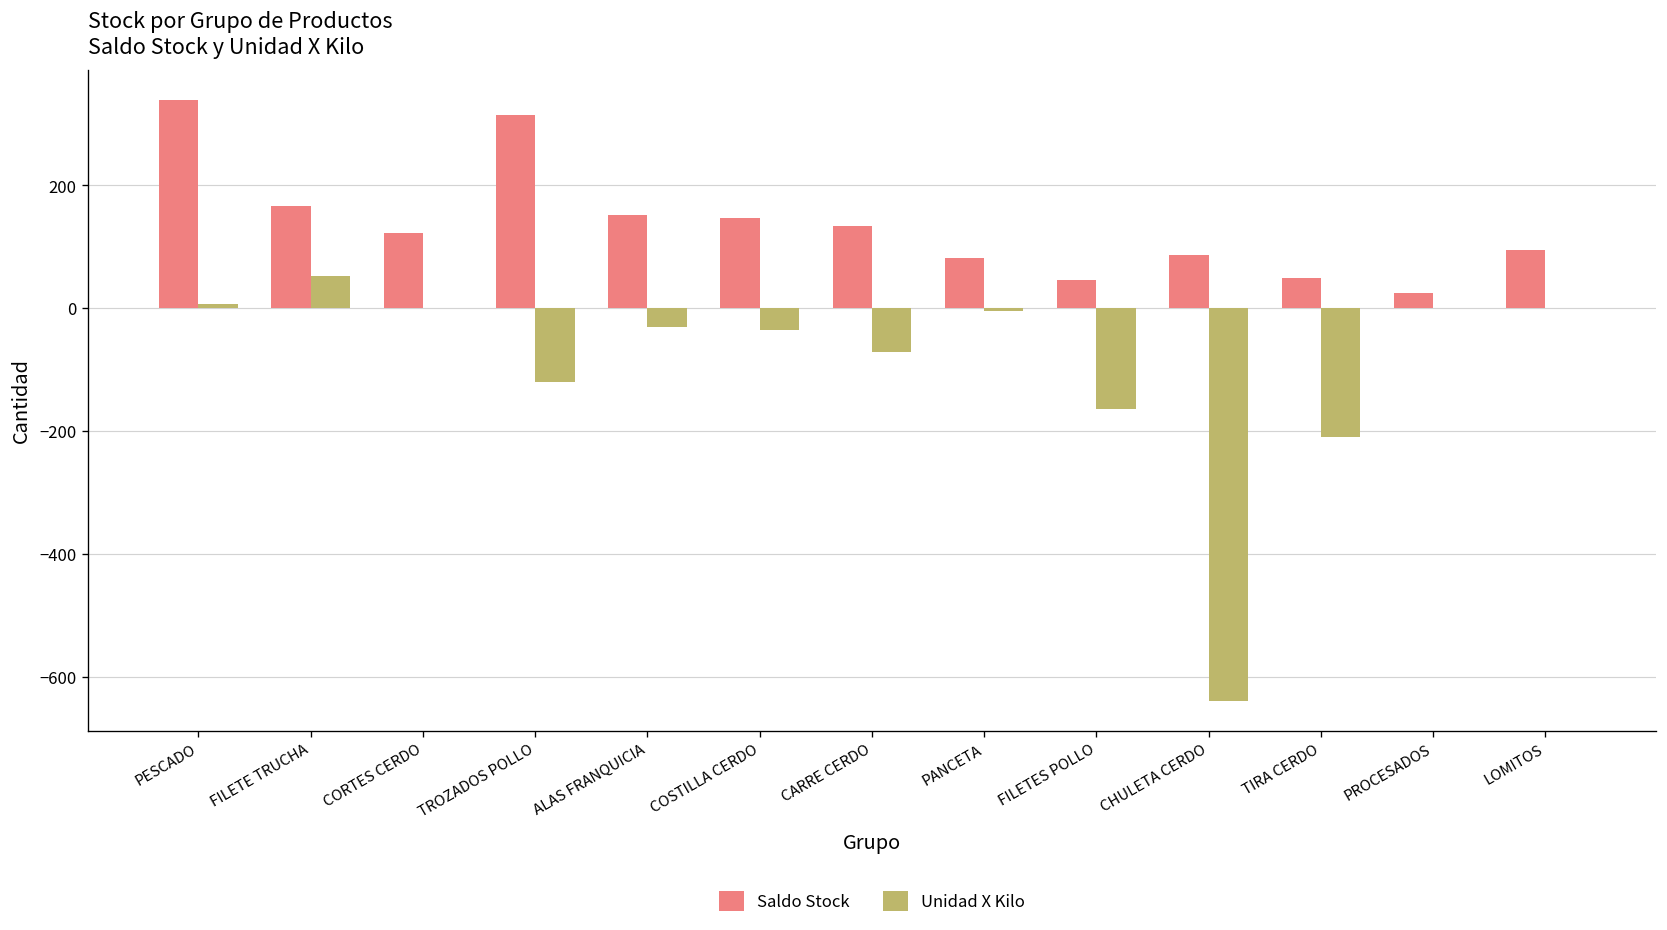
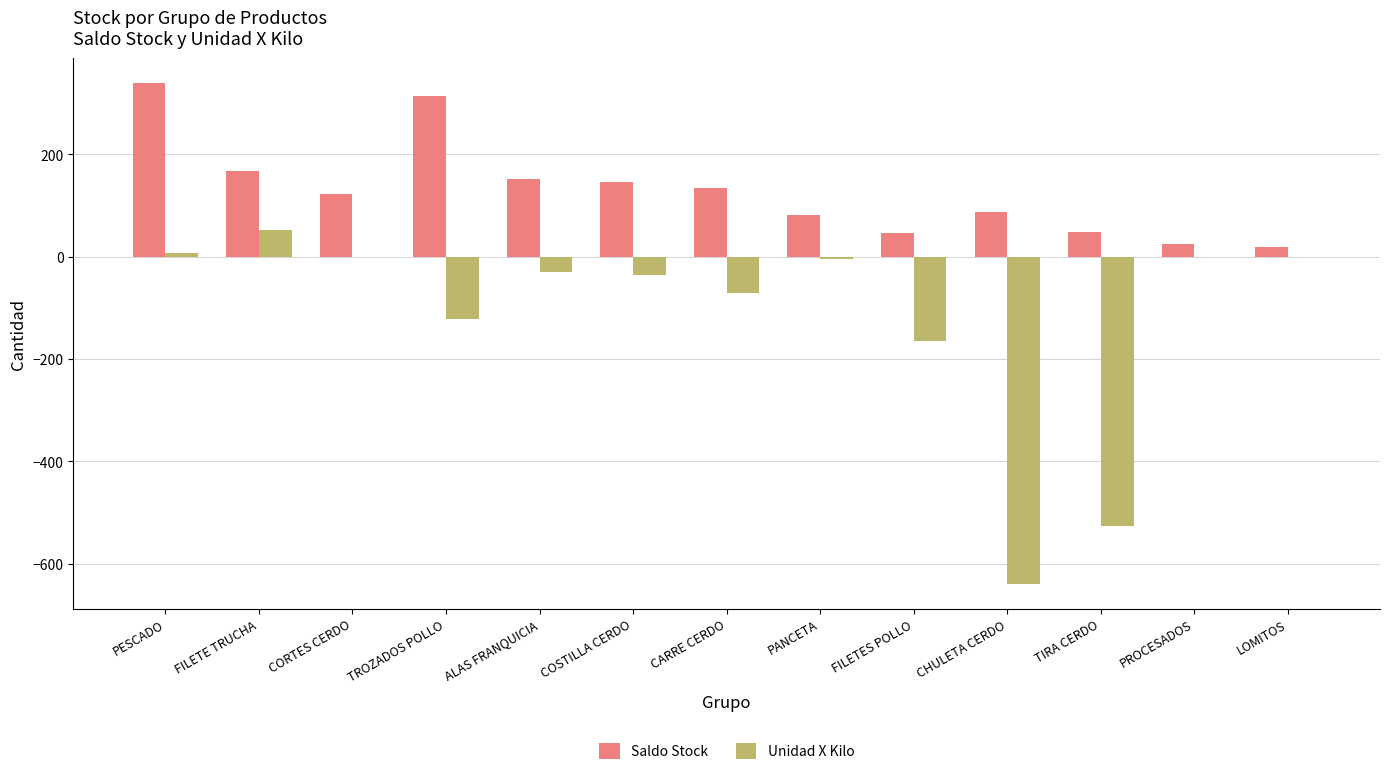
Unidad X Kilo, TIRA CERDO: -210 -> -530
Saldo Stock, LOMITOS: 90 -> 20
